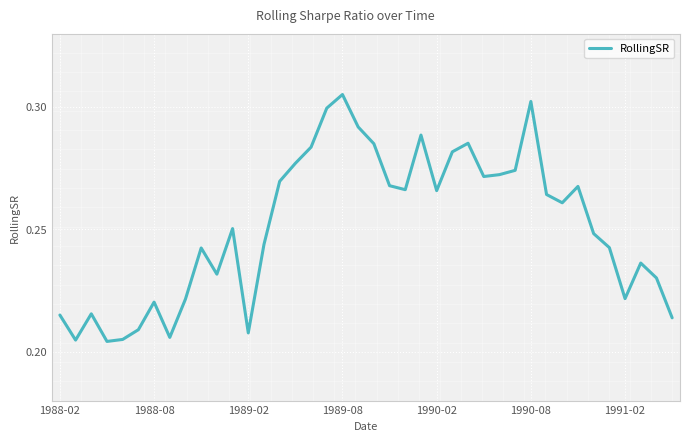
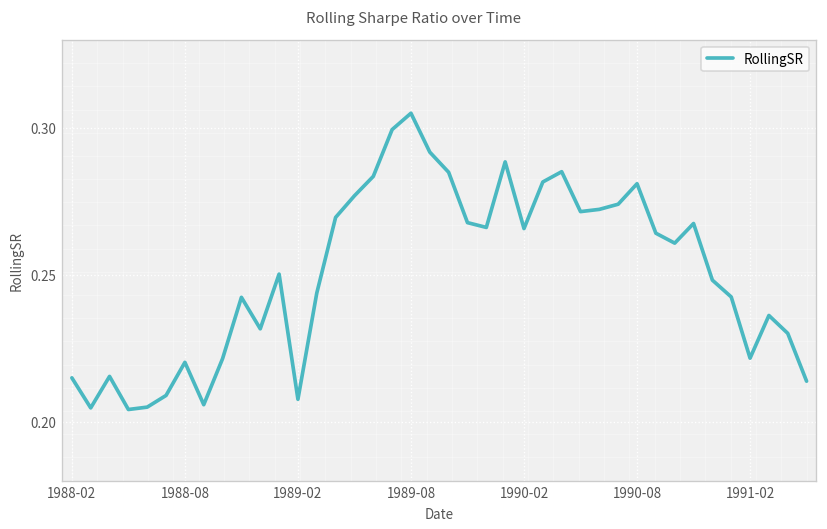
1990-08: 0.302 -> 0.281
